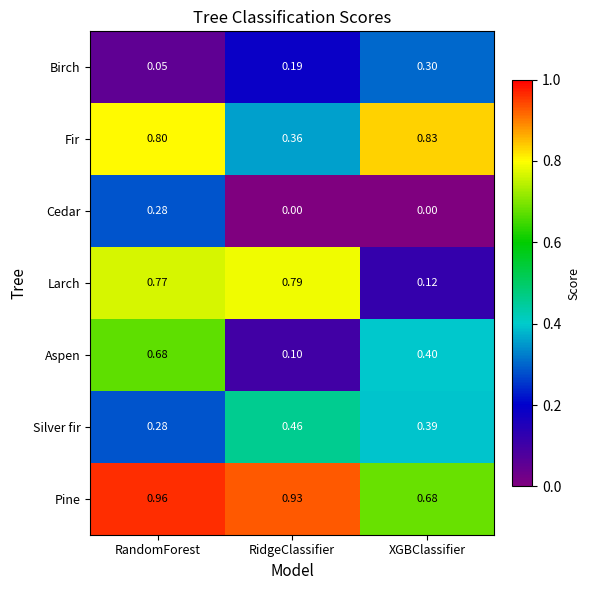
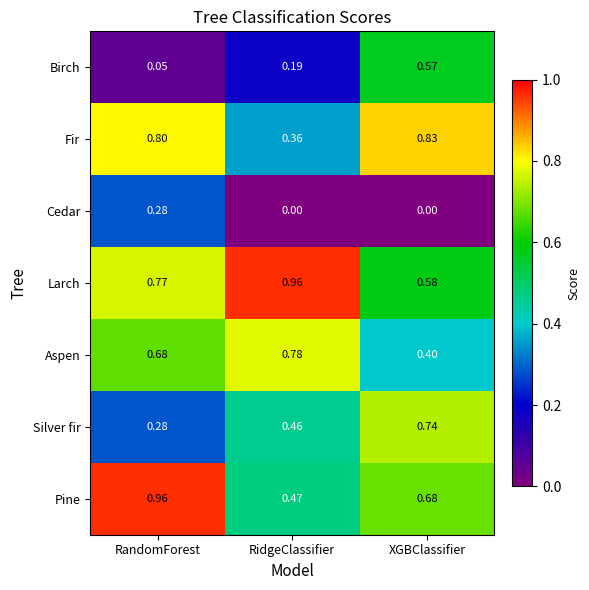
Birch, XGBClassifier: 0.30 -> 0.57
Larch, RidgeClassifier: 0.79 -> 0.96
Larch, XGBClassifier: 0.12 -> 0.58
Aspen, RidgeClassifier: 0.10 -> 0.78
Silver fir, XGBClassifier: 0.39 -> 0.74
Pine, RidgeClassifier: 0.93 -> 0.47
